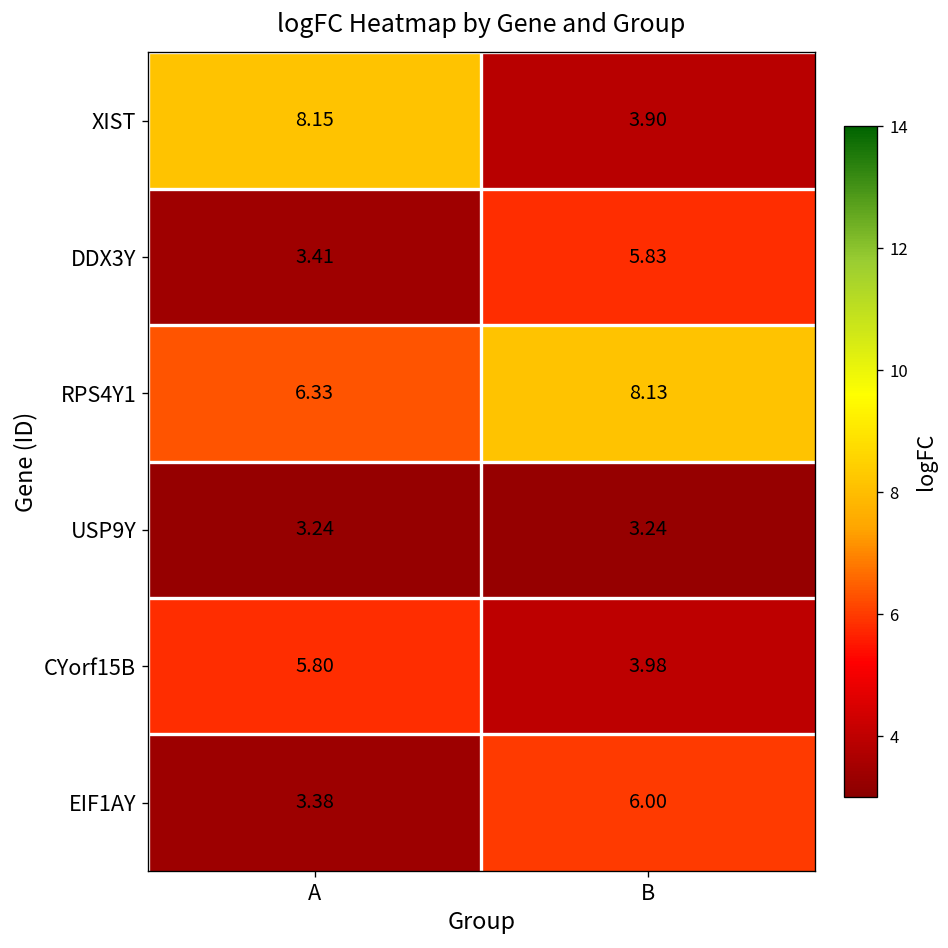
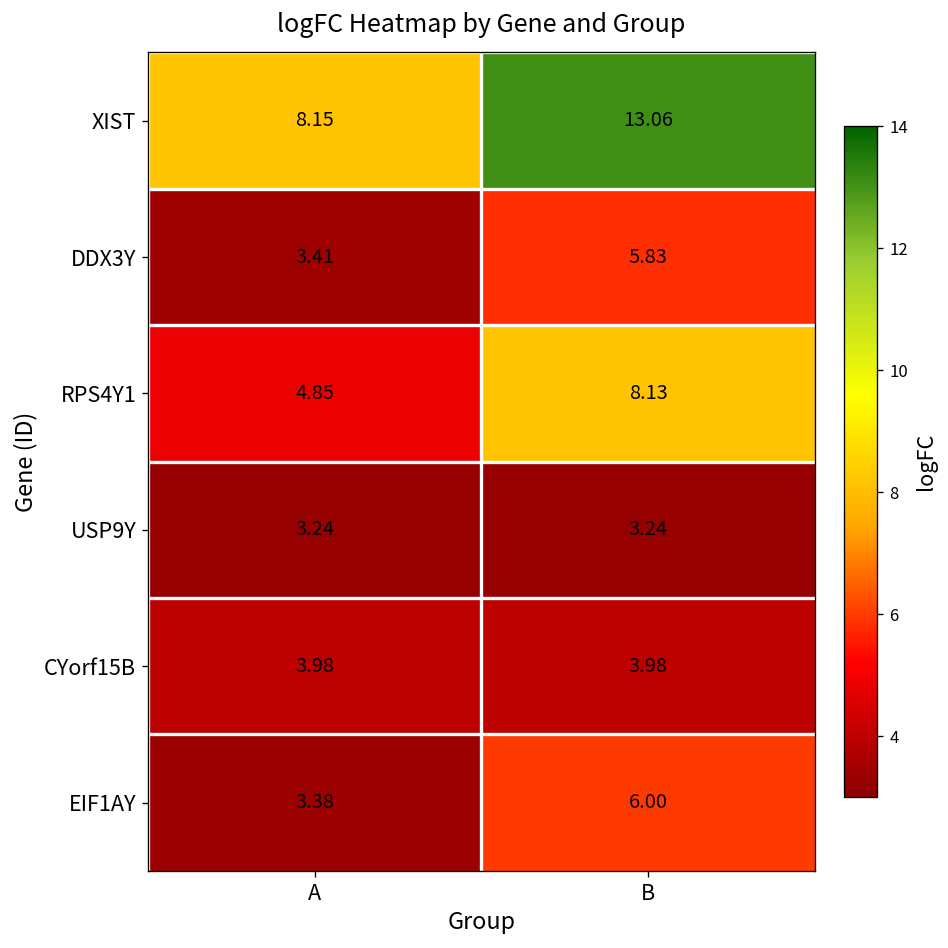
XIST, B: 3.90 -> 13.06
RPS4Y1, A: 6.33 -> 4.85
CYorf15B, A: 5.80 -> 3.98
